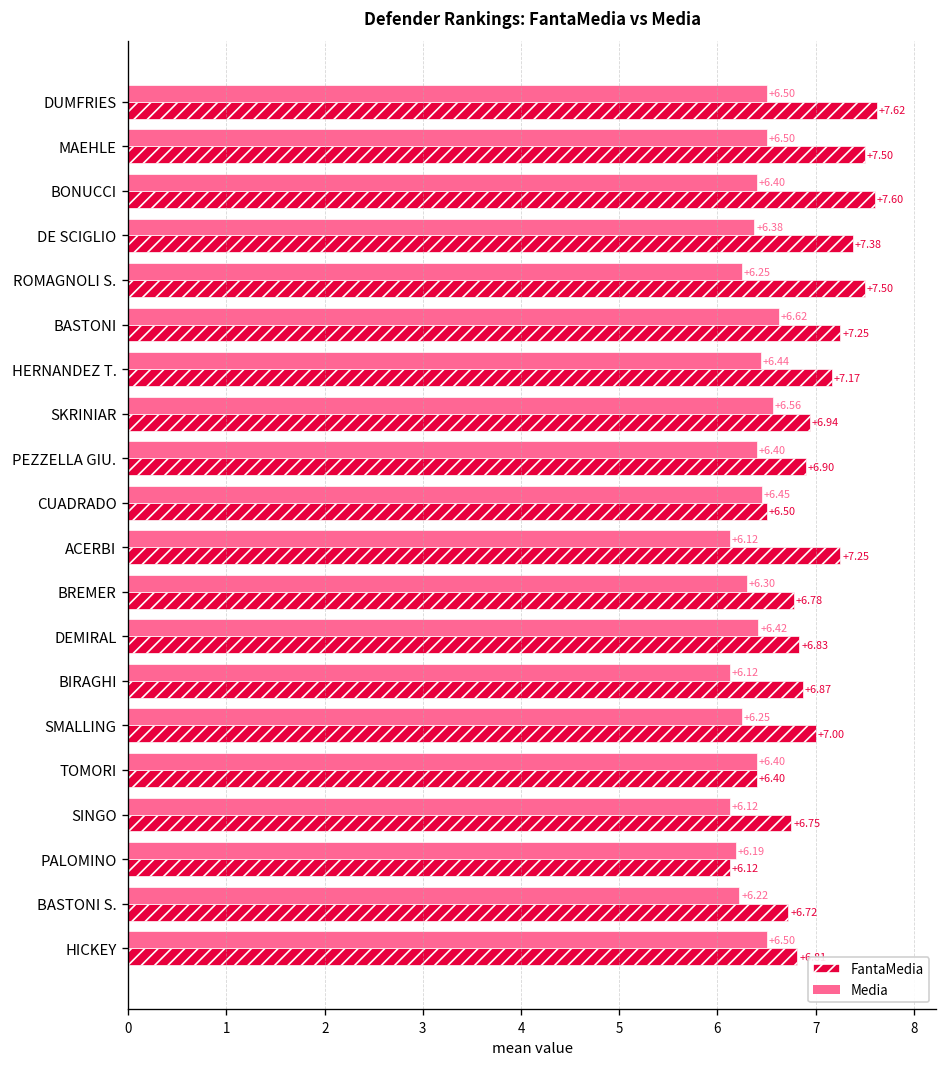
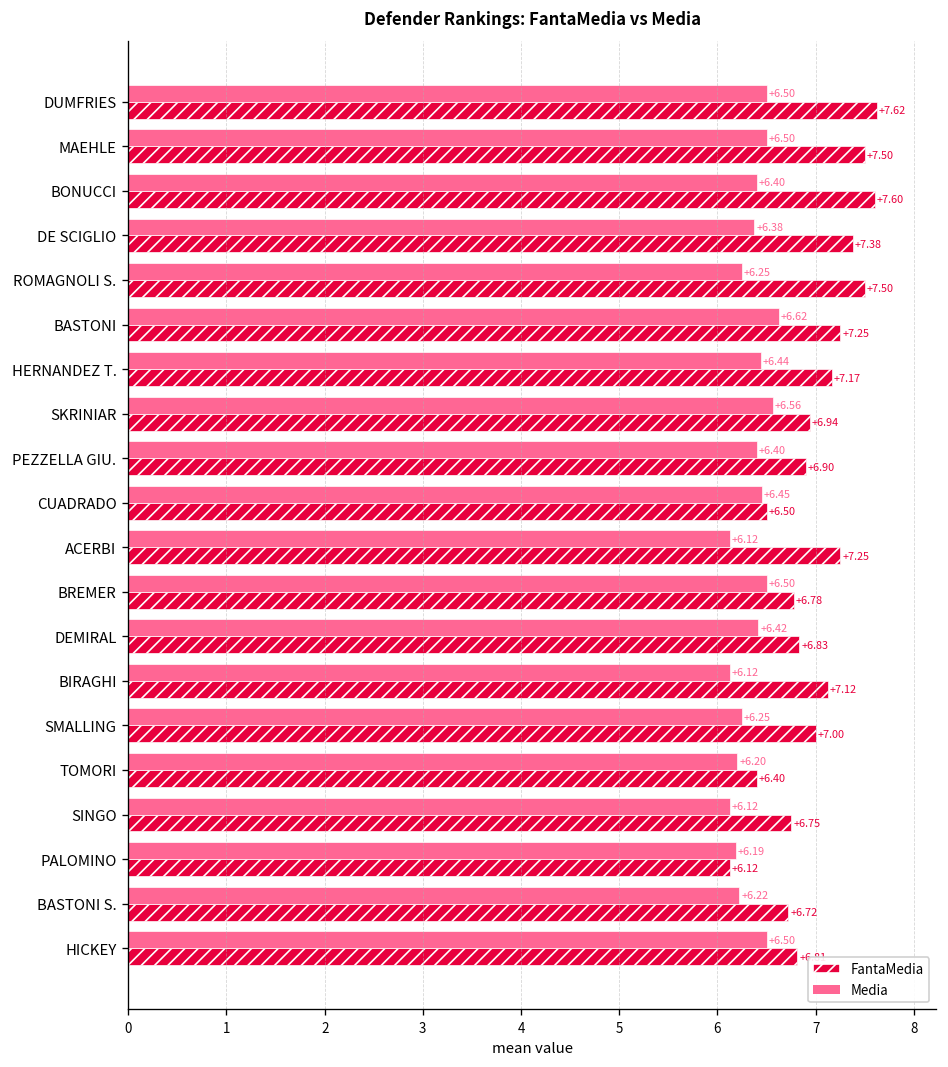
Media, BREMER: +6.30 -> +6.50
FantaMedia, BIRAGHI: +6.87 -> +7.12
Media, TOMORI: +6.40 -> +6.20
